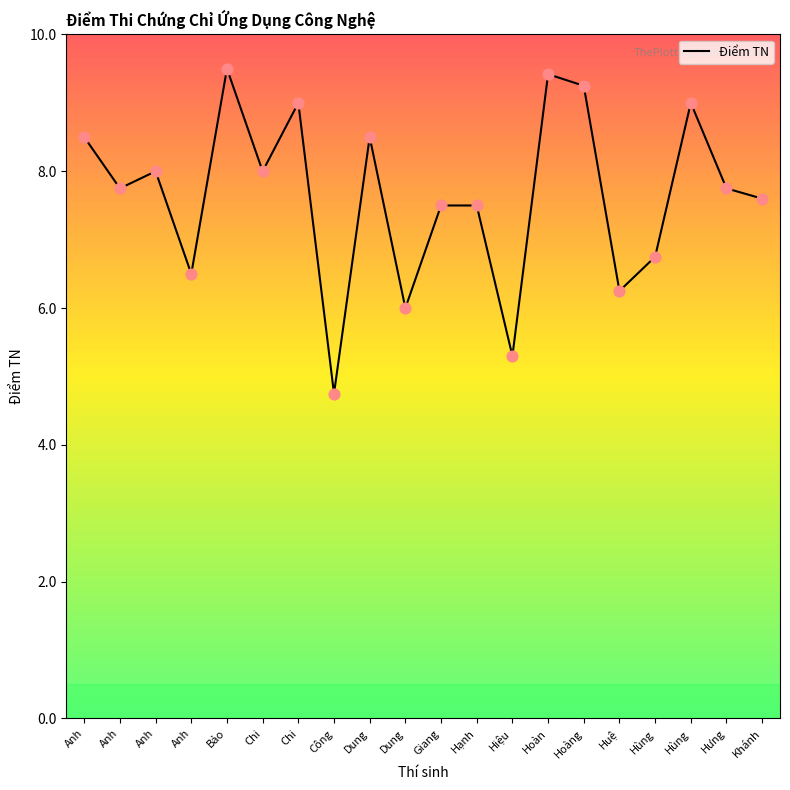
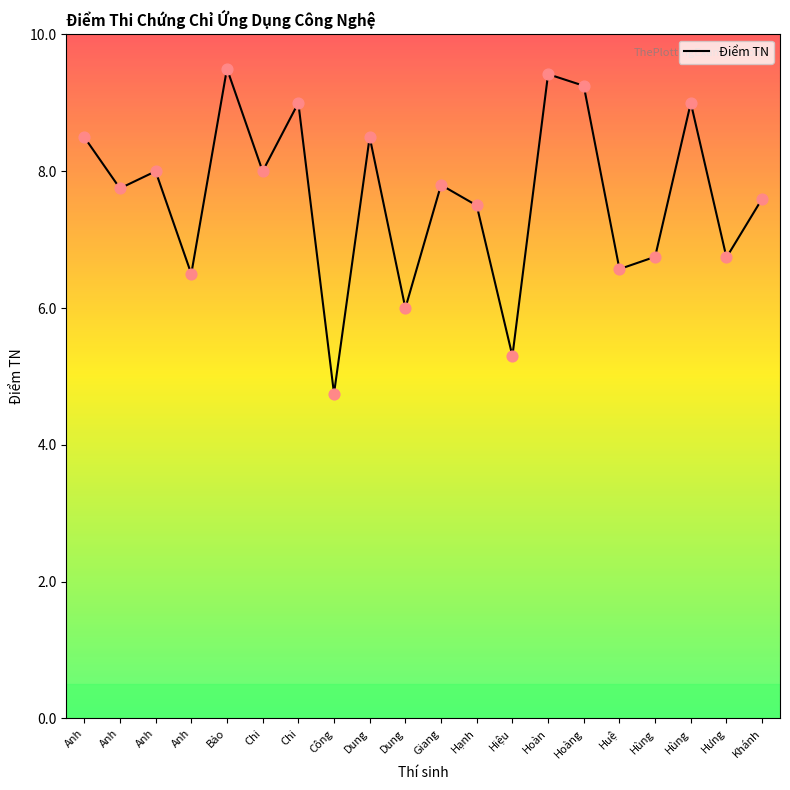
Giang: 7.5 -> 7.8
Huệ: 6.3 -> 6.6
Hưng: 7.8 -> 6.7
